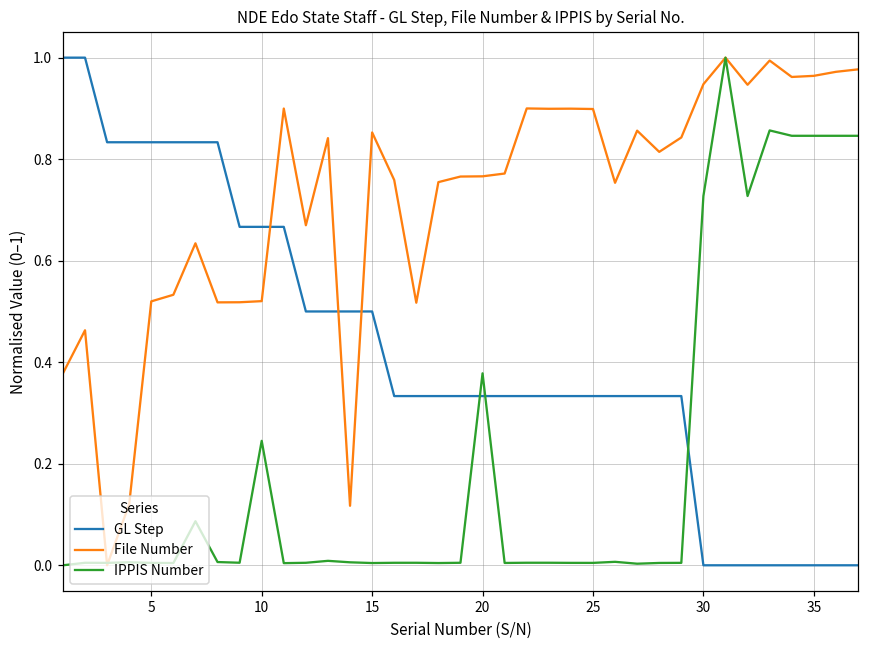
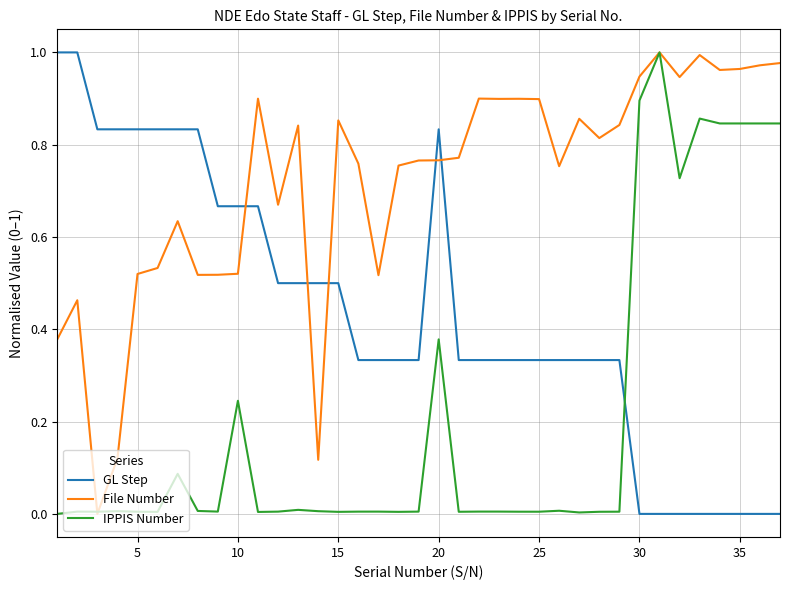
GL Step, 20: 0.33 -> 0.83
IPPIS Number, 30: 0.73 -> 0.90
